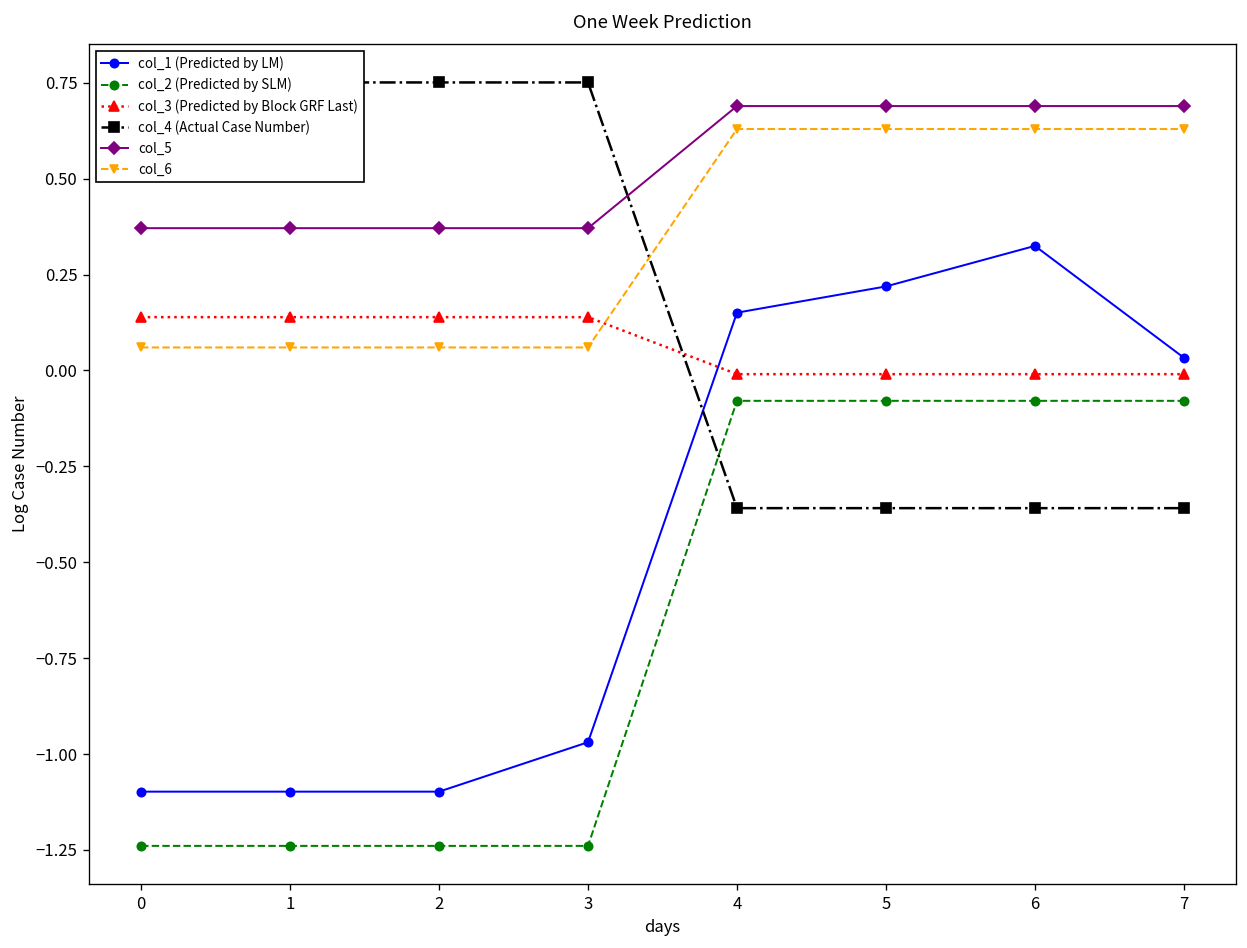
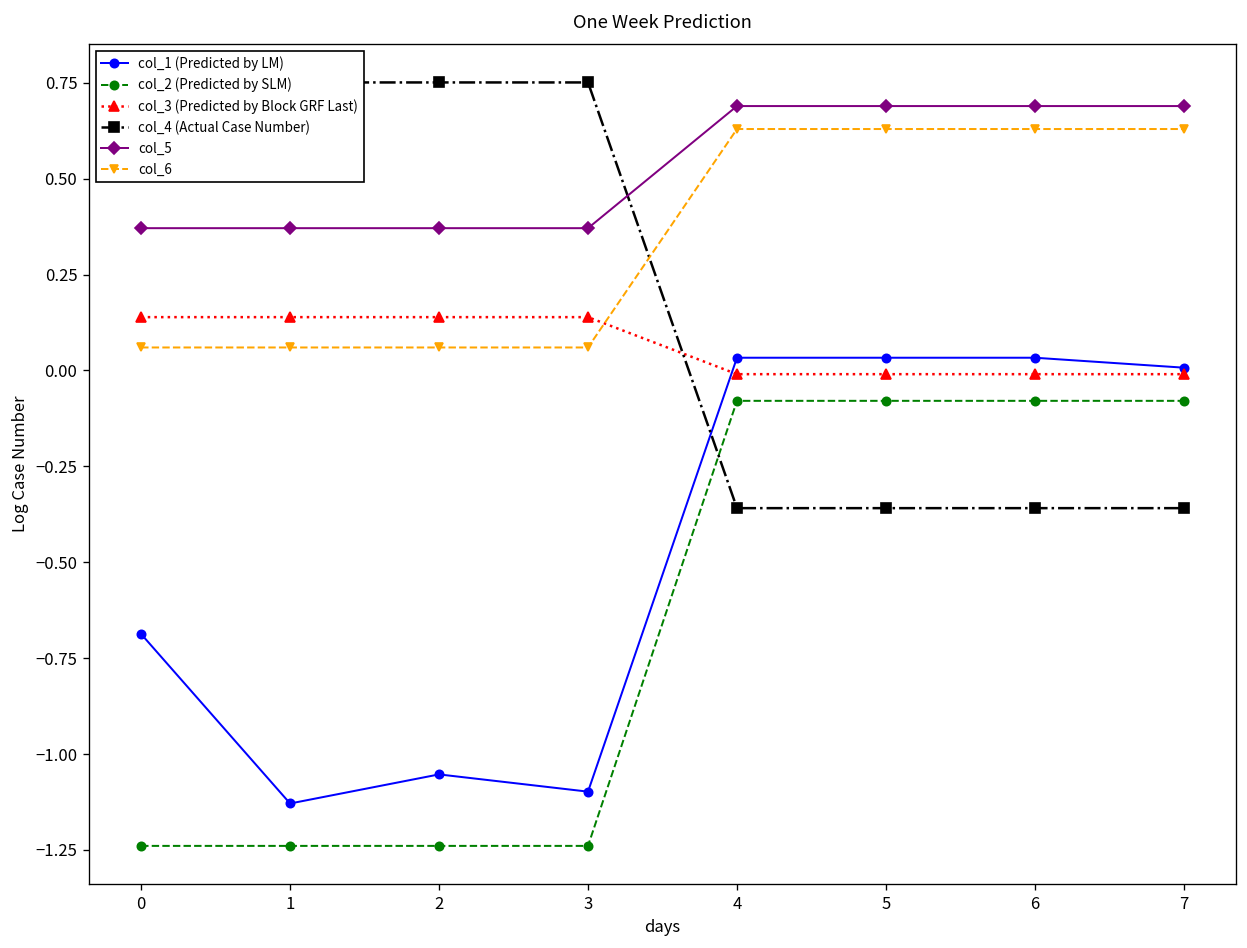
col_1 (Predicted by LM), 0: -1.10 -> -0.69
col_1 (Predicted by LM), 1: -1.10 -> -1.13
col_1 (Predicted by LM), 2: -1.10 -> -1.05
col_1 (Predicted by LM), 3: -0.97 -> -1.10
col_1 (Predicted by LM), 4: 0.15 -> 0.03
col_1 (Predicted by LM), 5: 0.22 -> 0.03
col_1 (Predicted by LM), 6: 0.32 -> 0.03
col_1 (Predicted by LM), 7: 0.03 -> 0.01
